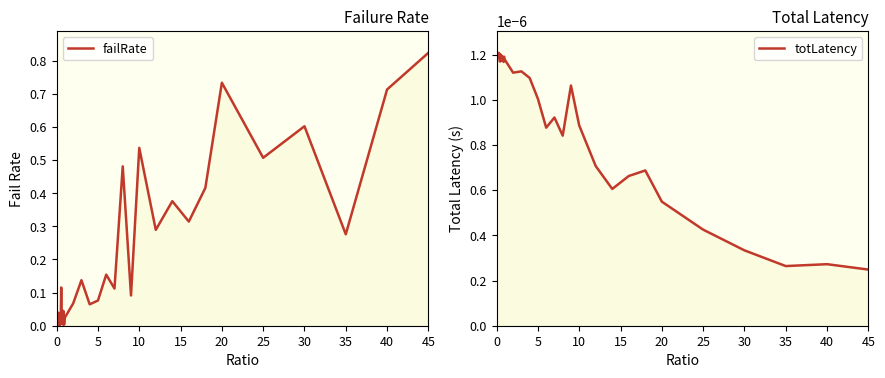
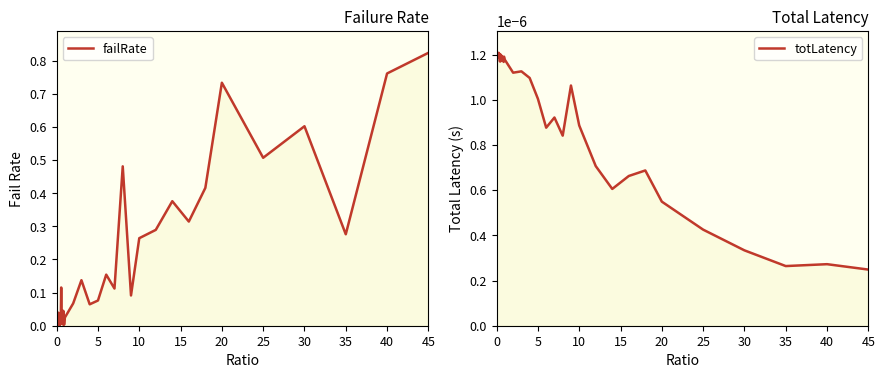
Failure Rate, 10: 0.54 -> 0.26
Failure Rate, 40: 0.71 -> 0.76
